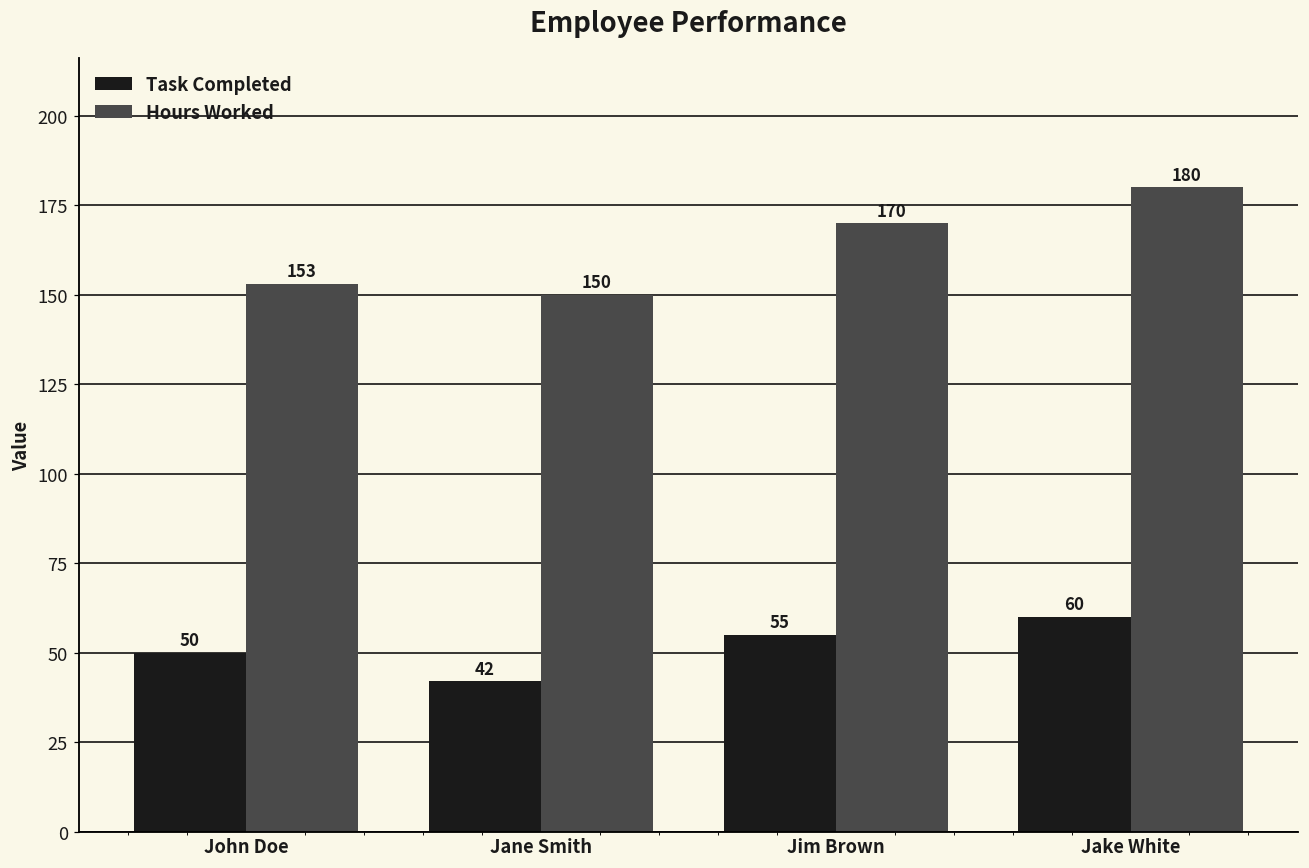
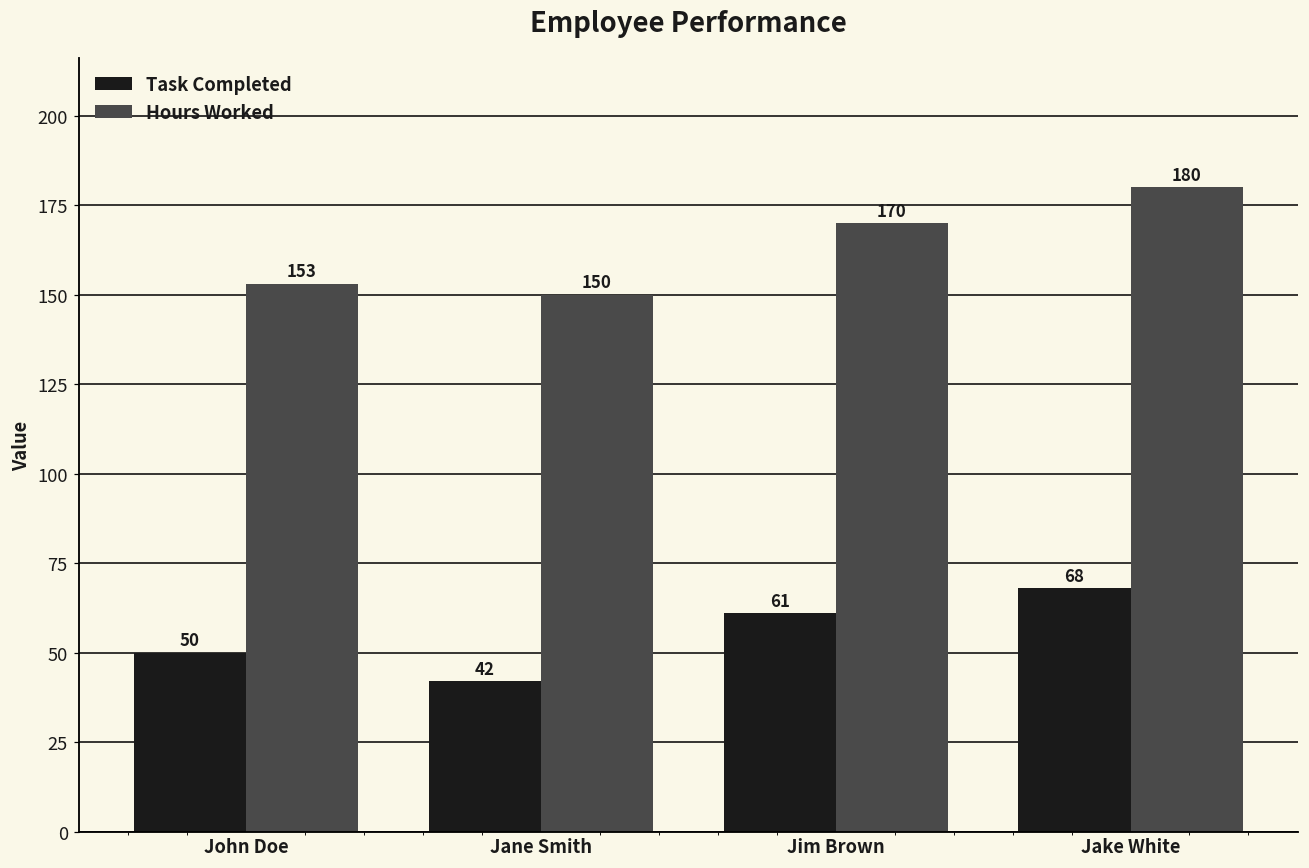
Task Completed, Jim Brown: 55 -> 61
Task Completed, Jake White: 60 -> 68
